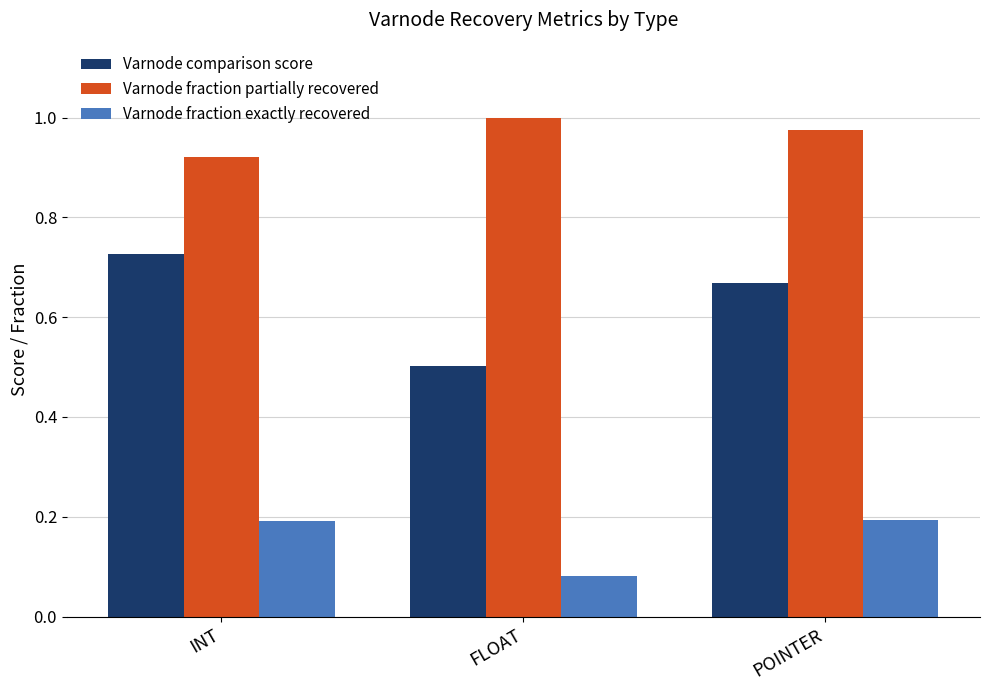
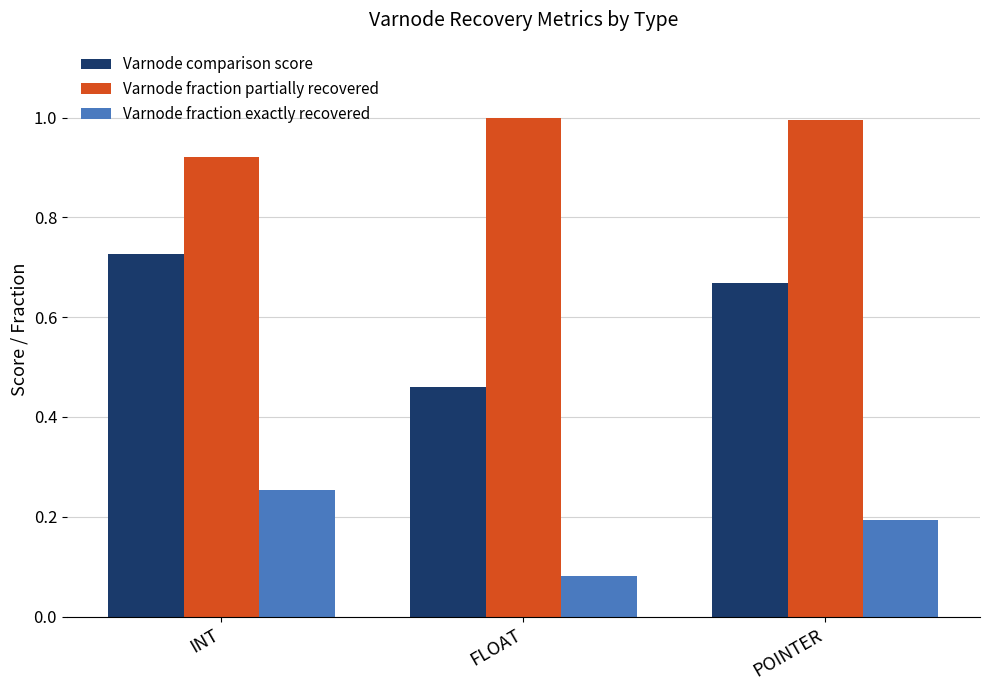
Varnode fraction exactly recovered, INT: 0.19 -> 0.25
Varnode comparison score, FLOAT: 0.50 -> 0.46
Varnode fraction partially recovered, POINTER: 0.97 -> 1.00
